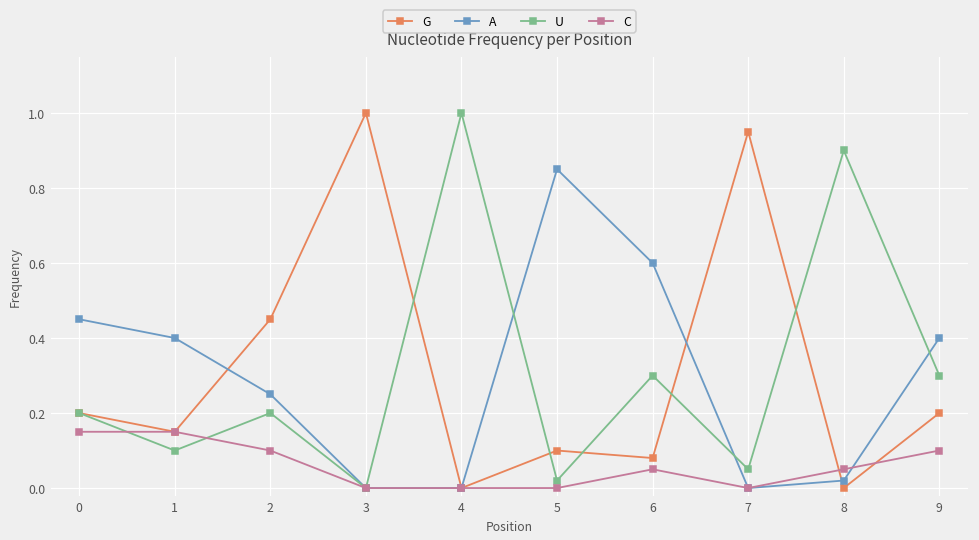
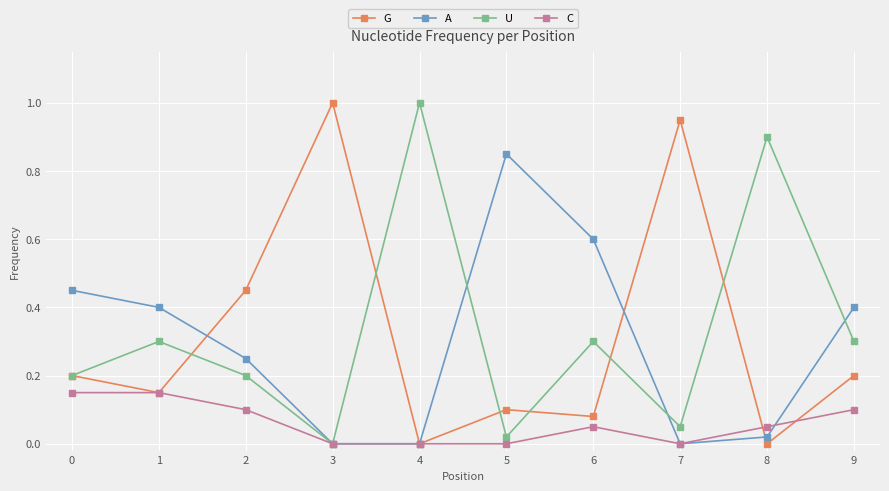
U, 1: 0.1 -> 0.3
